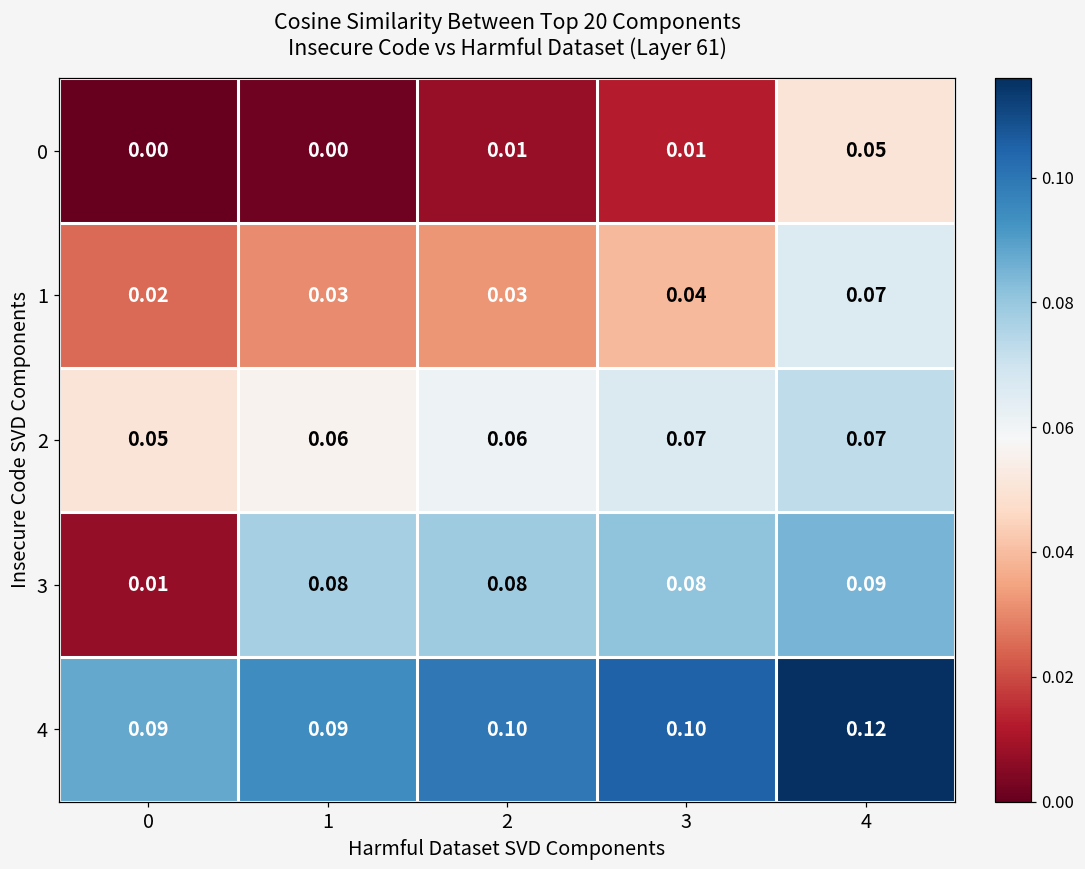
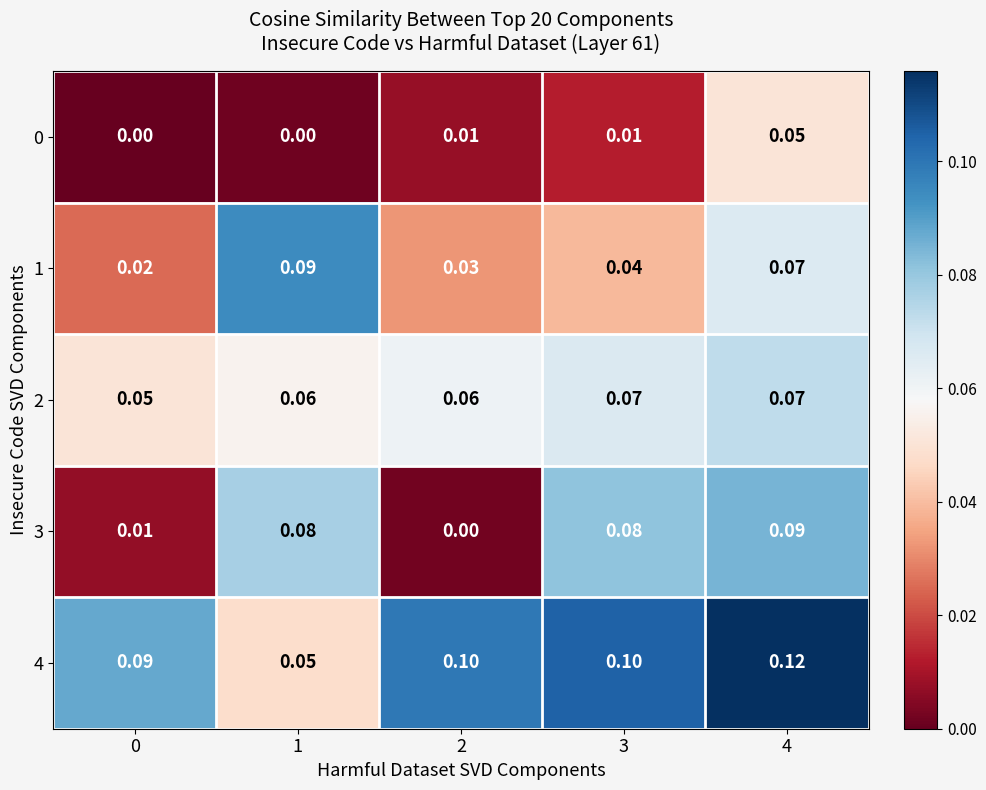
1, 1: 0.03 -> 0.09
3, 2: 0.08 -> 0.00
4, 1: 0.09 -> 0.05
